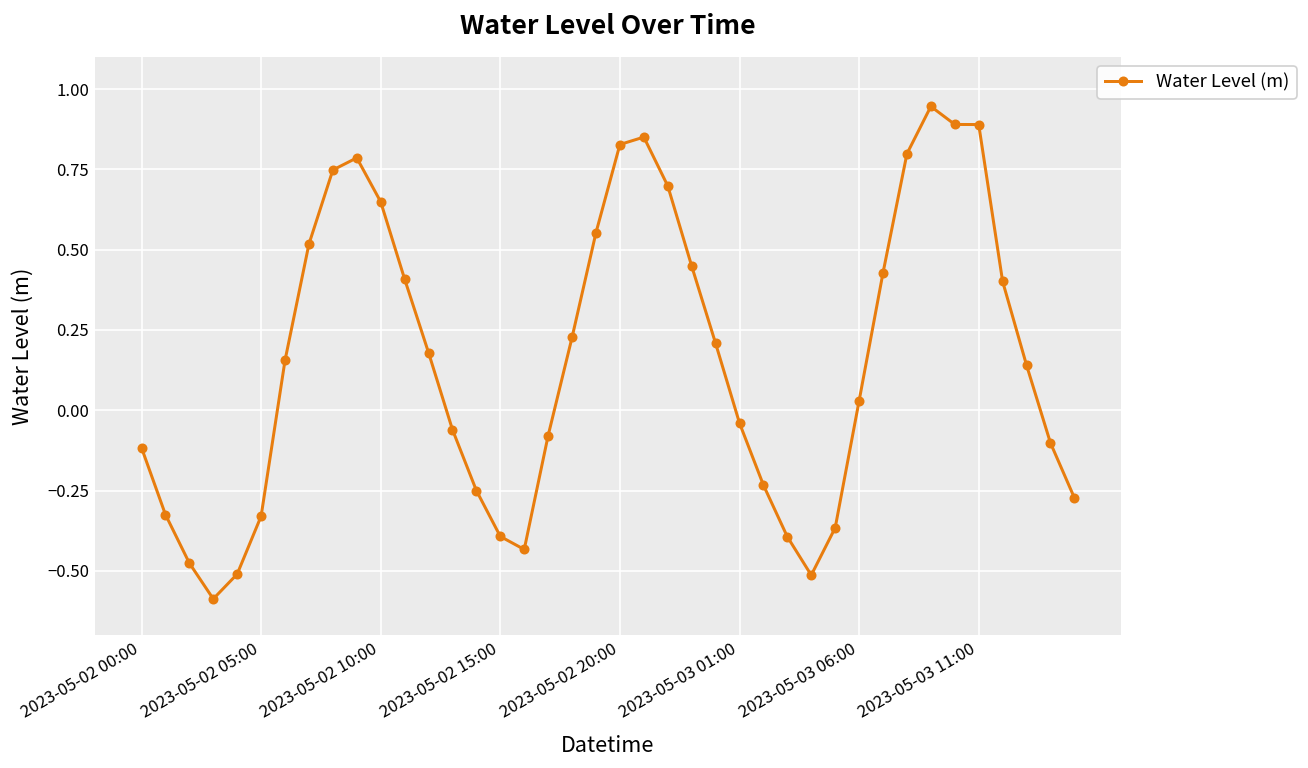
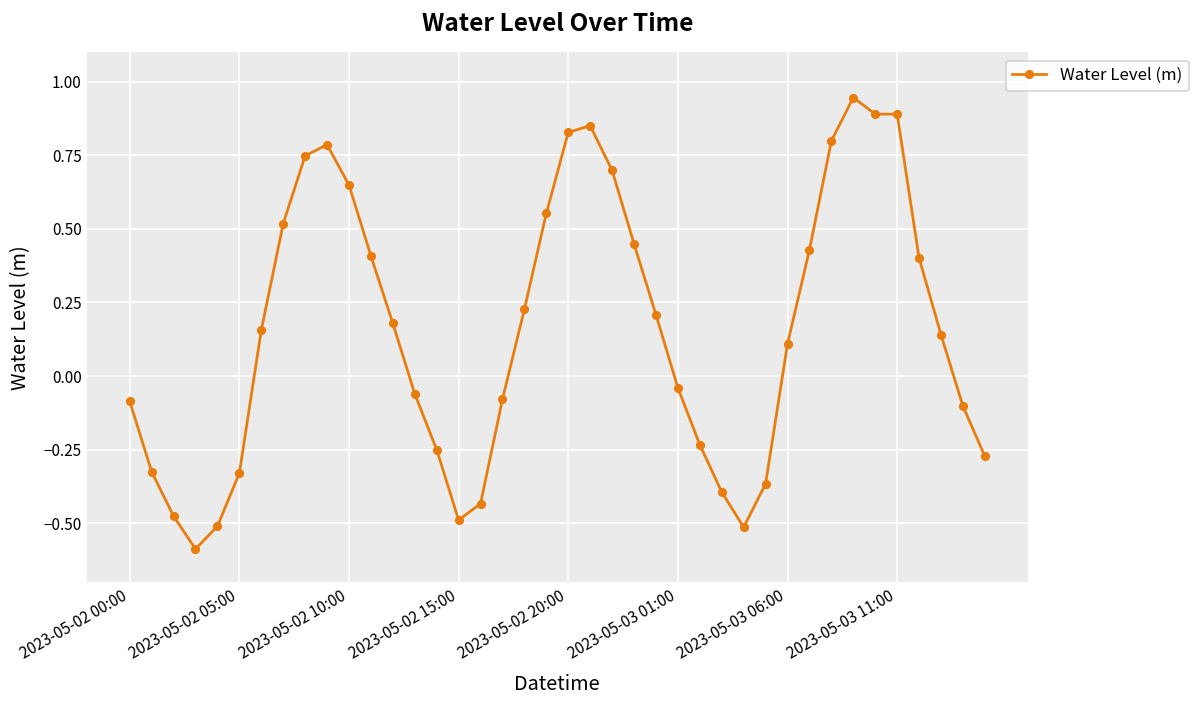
2023-05-02 00:00: -0.12 -> -0.09
2023-05-02 15:00: -0.39 -> -0.49
2023-05-03 06:00: 0.03 -> 0.11
